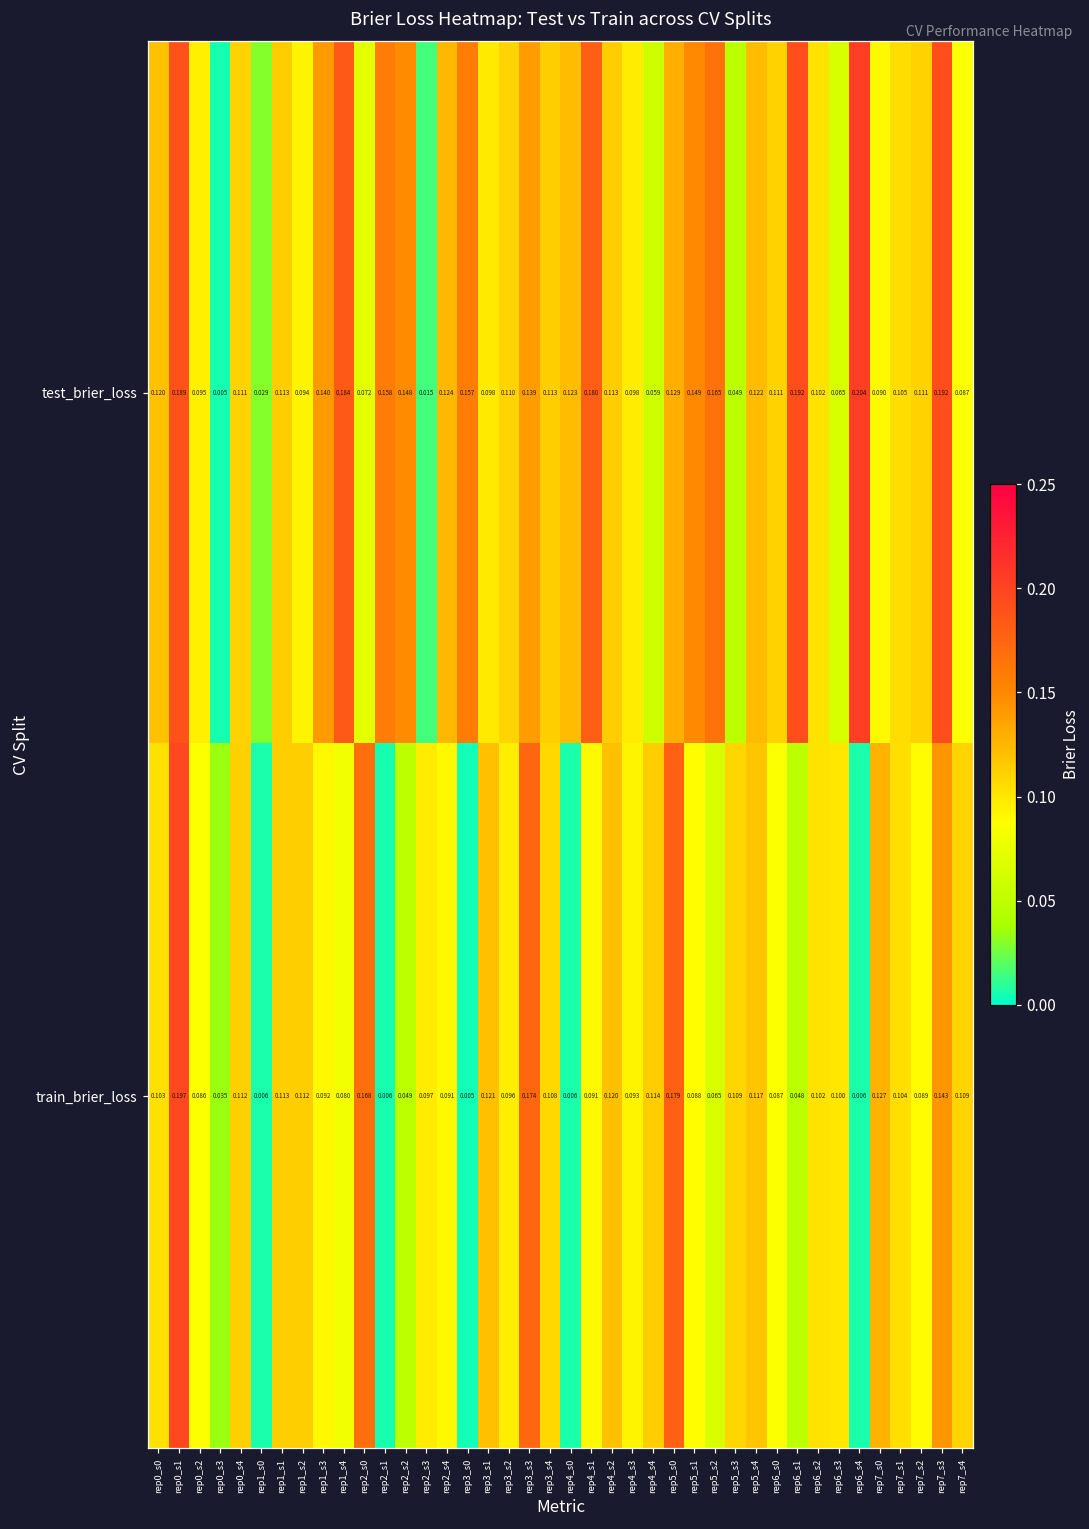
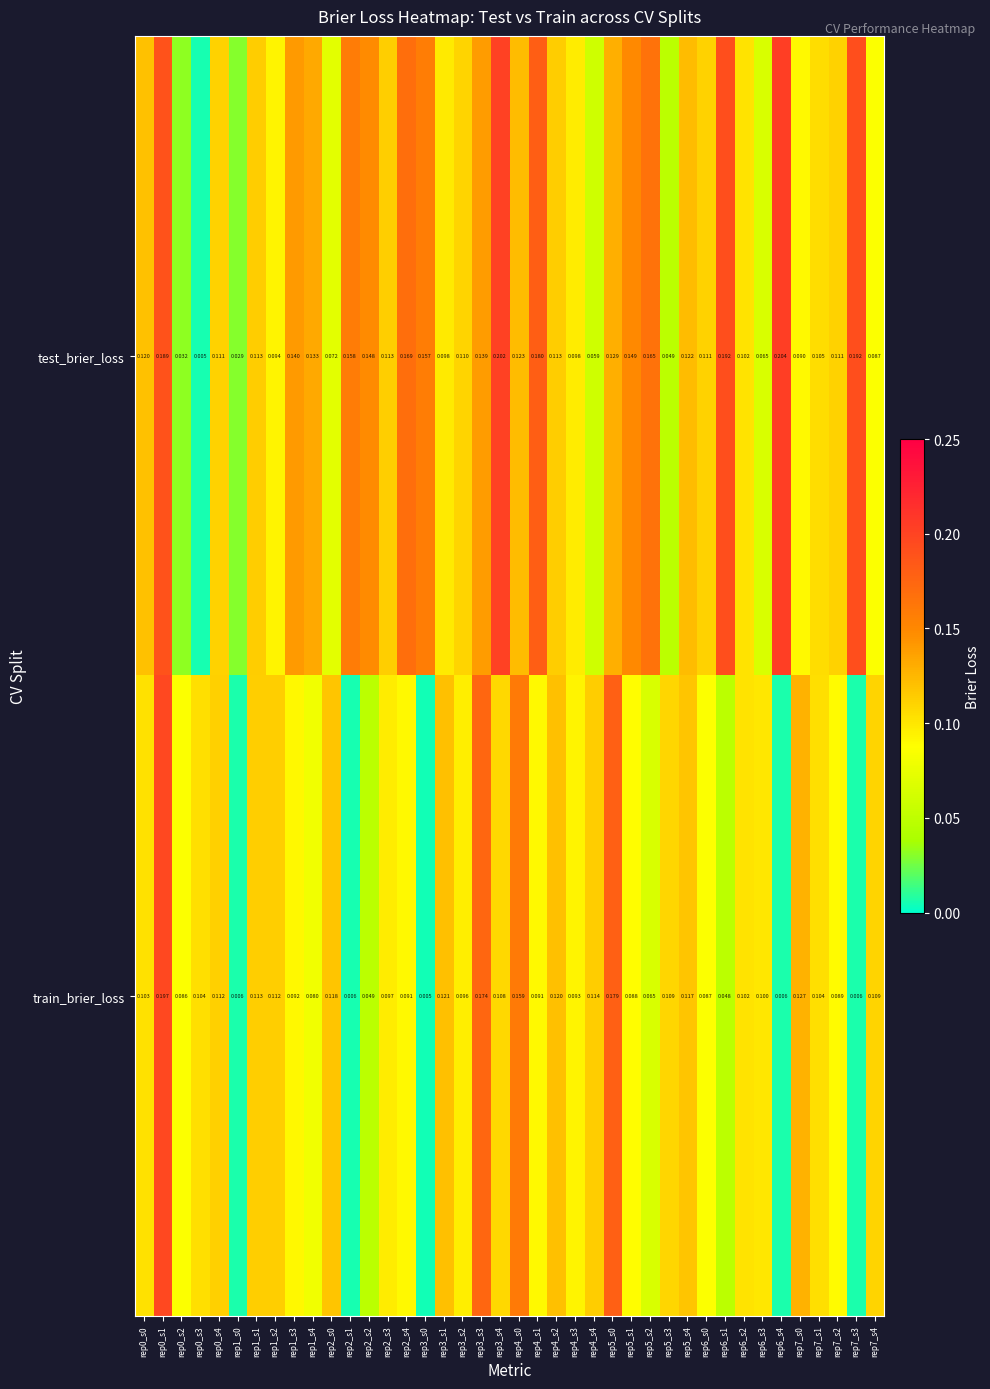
test_brier_loss, rep0_s2: 0.095 -> 0.032
test_brier_loss, rep1_s4: 0.184 -> 0.133
test_brier_loss, rep2_s3: 0.015 -> 0.113
test_brier_loss, rep2_s4: 0.124 -> 0.169
test_brier_loss, rep3_s4: 0.113 -> 0.202
train_brier_loss, rep0_s3: 0.035 -> 0.104
train_brier_loss, rep2_s0: 0.168 -> 0.118
train_brier_loss, rep4_s0: 0.006 -> 0.159
train_brier_loss, rep7_s3: 0.143 -> 0.006
